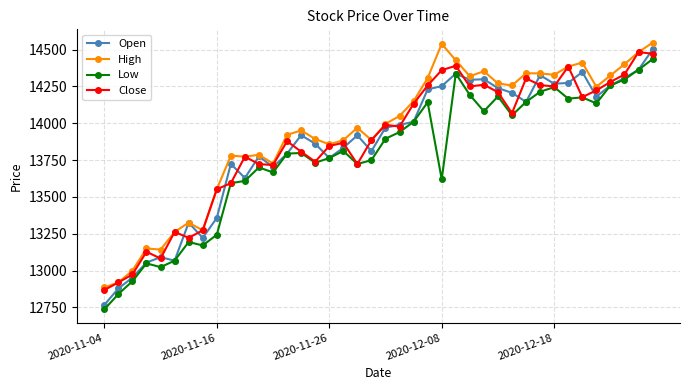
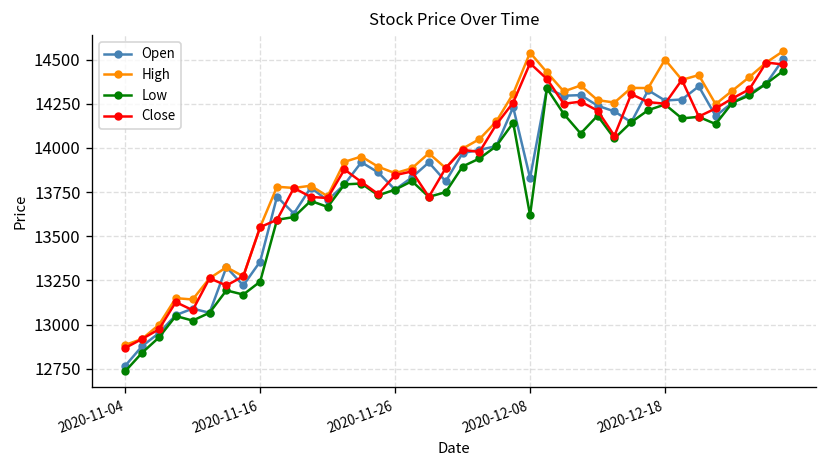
Open, 2020-12-08: 14250 -> 13830
Close, 2020-12-08: 14360 -> 14480
High, 2020-12-18: 14330 -> 14500
